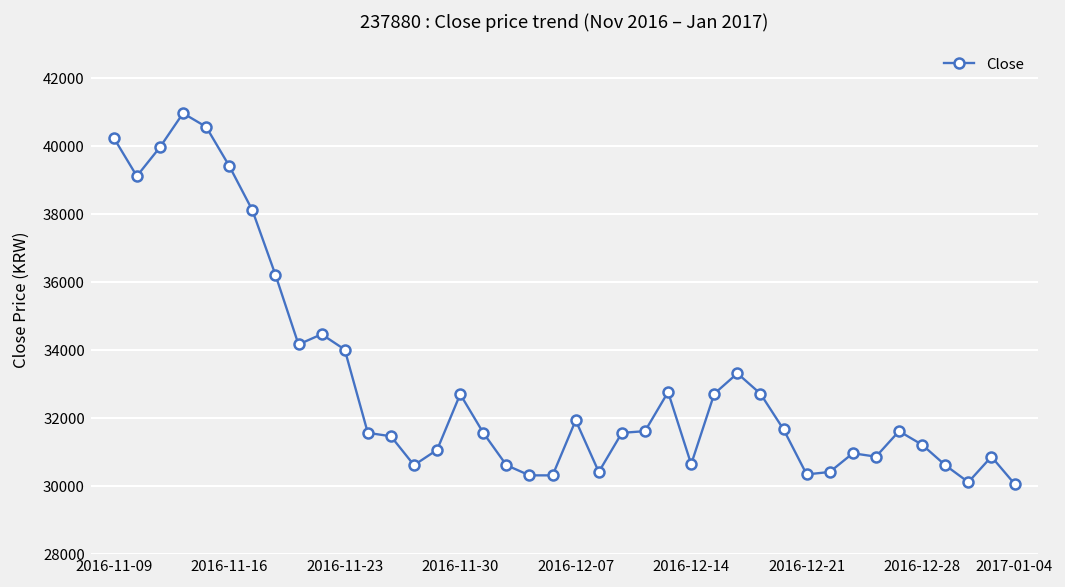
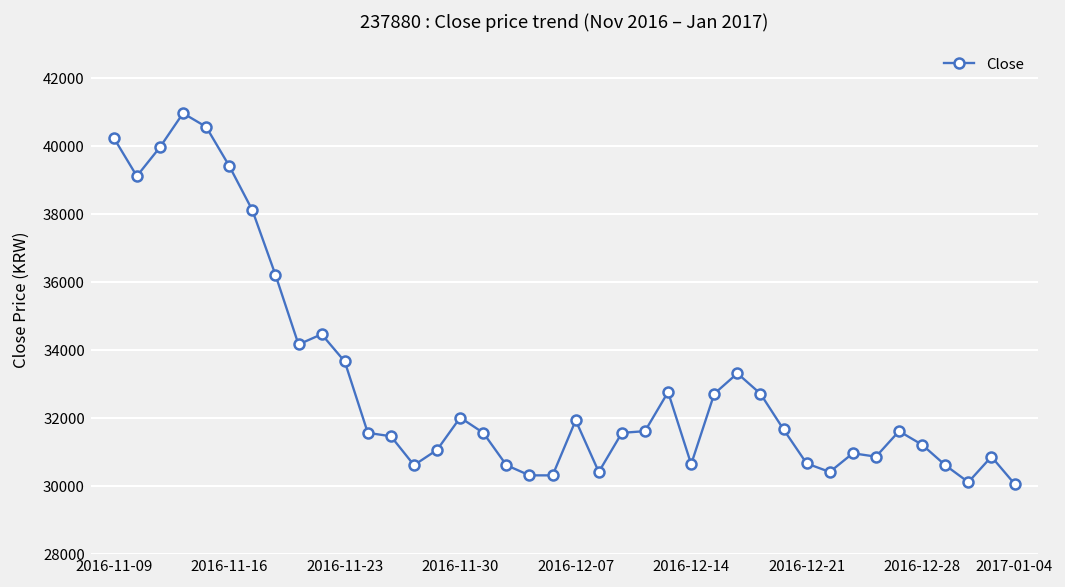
2016-11-23: 34000 -> 33600
2016-11-30: 32700 -> 32000
2016-12-21: 30300 -> 30700
